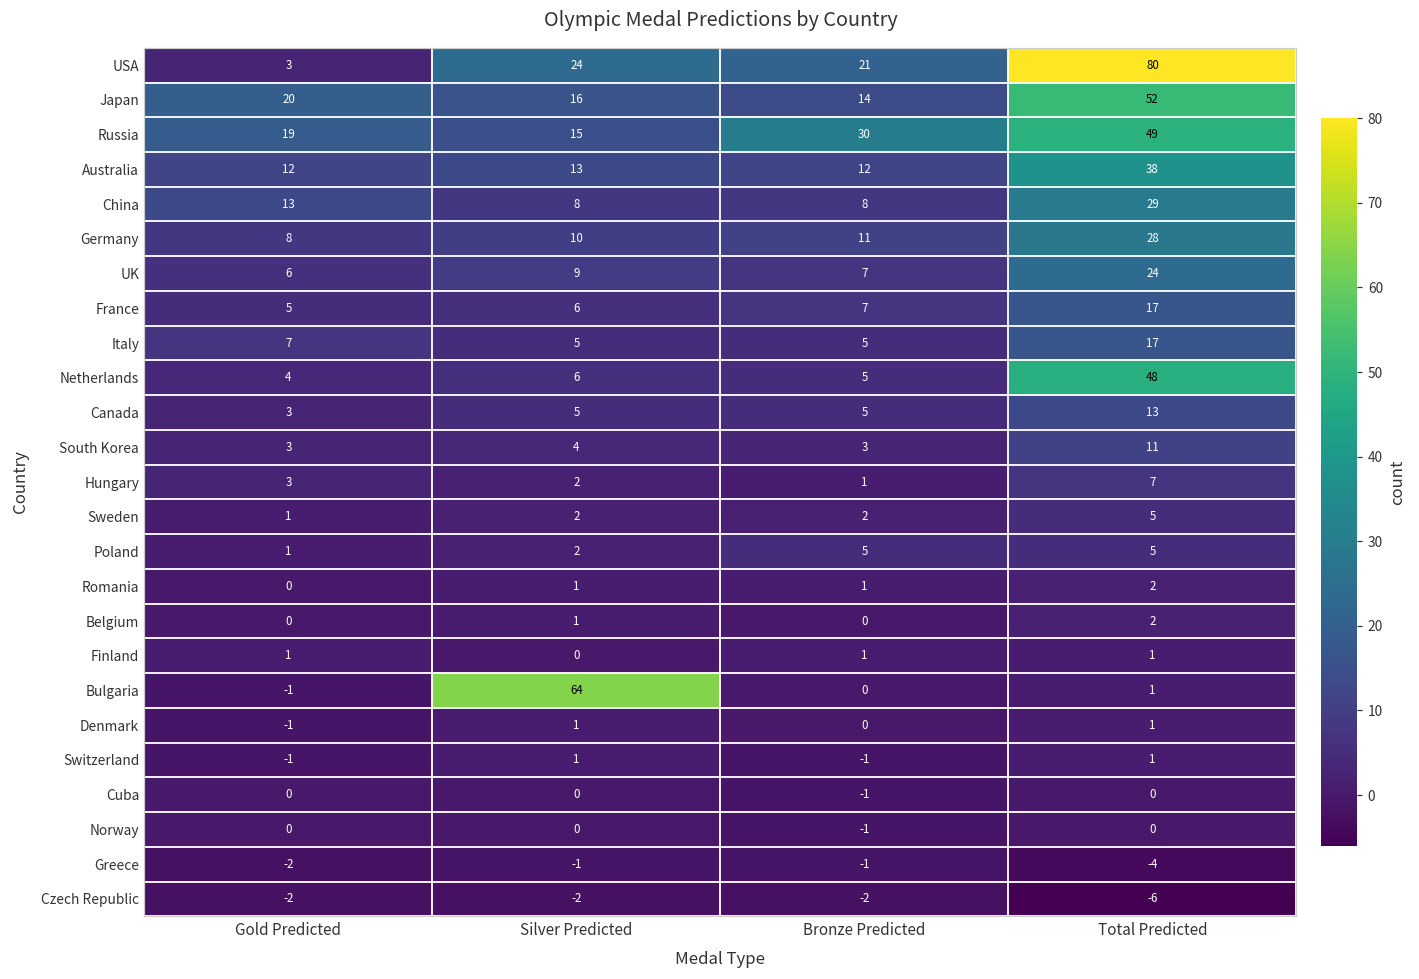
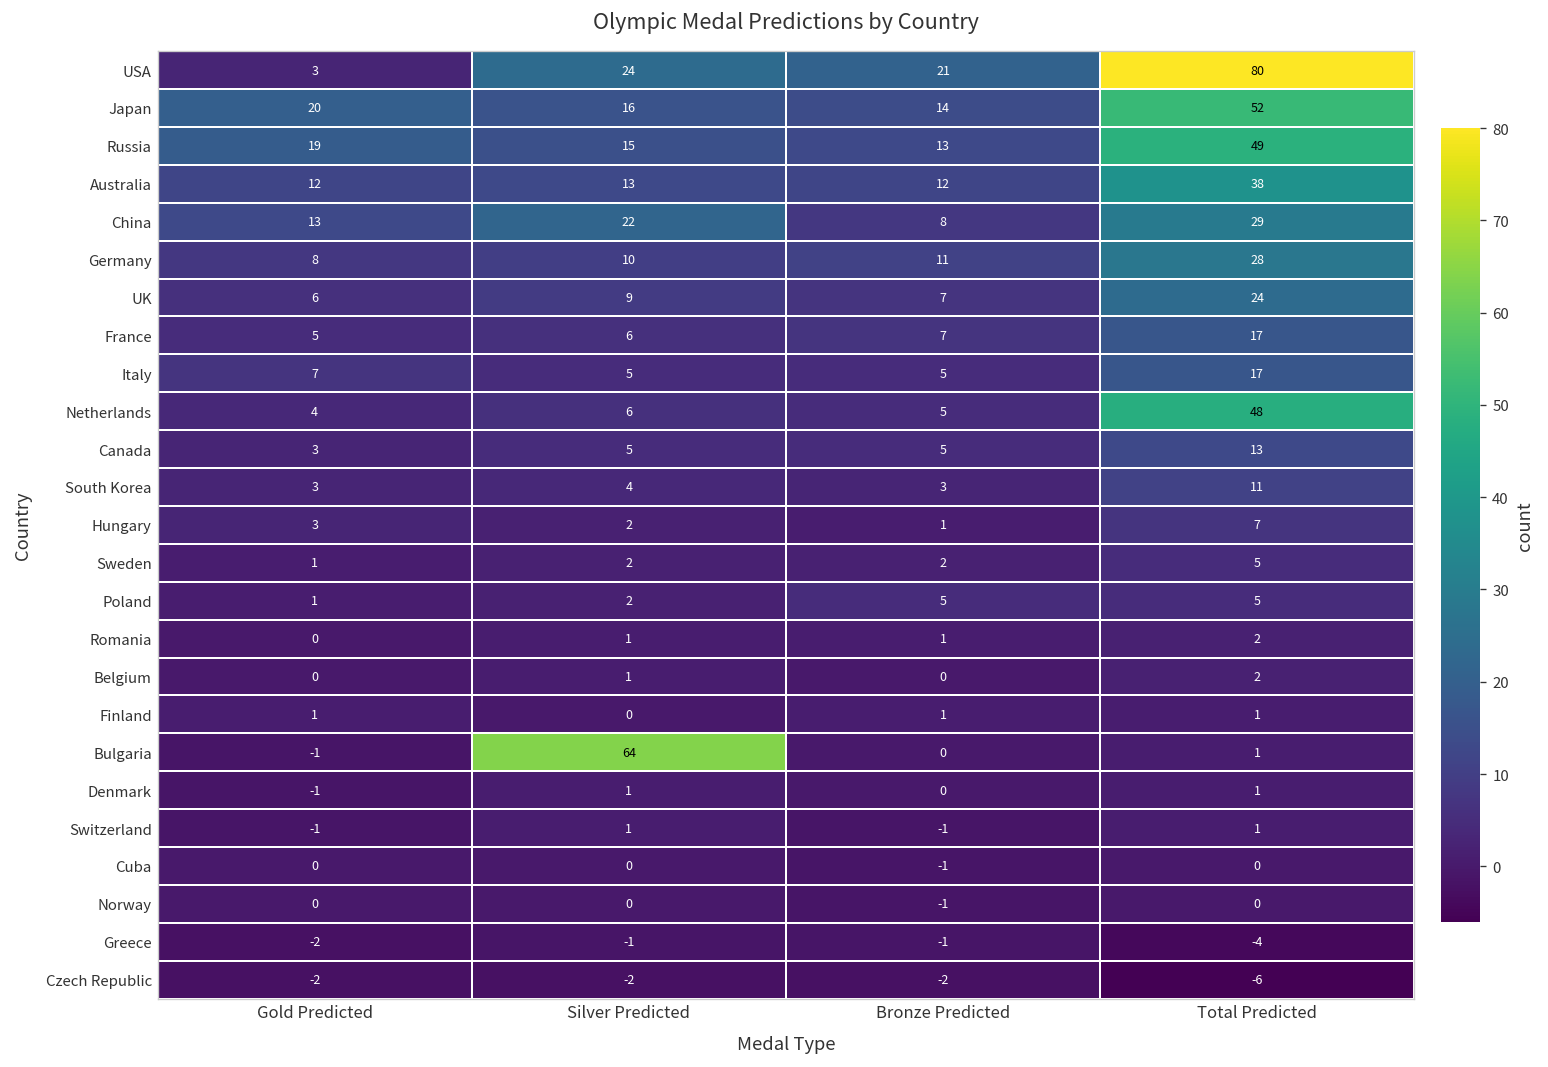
Russia, Bronze Predicted: 30 -> 13
China, Silver Predicted: 8 -> 22
